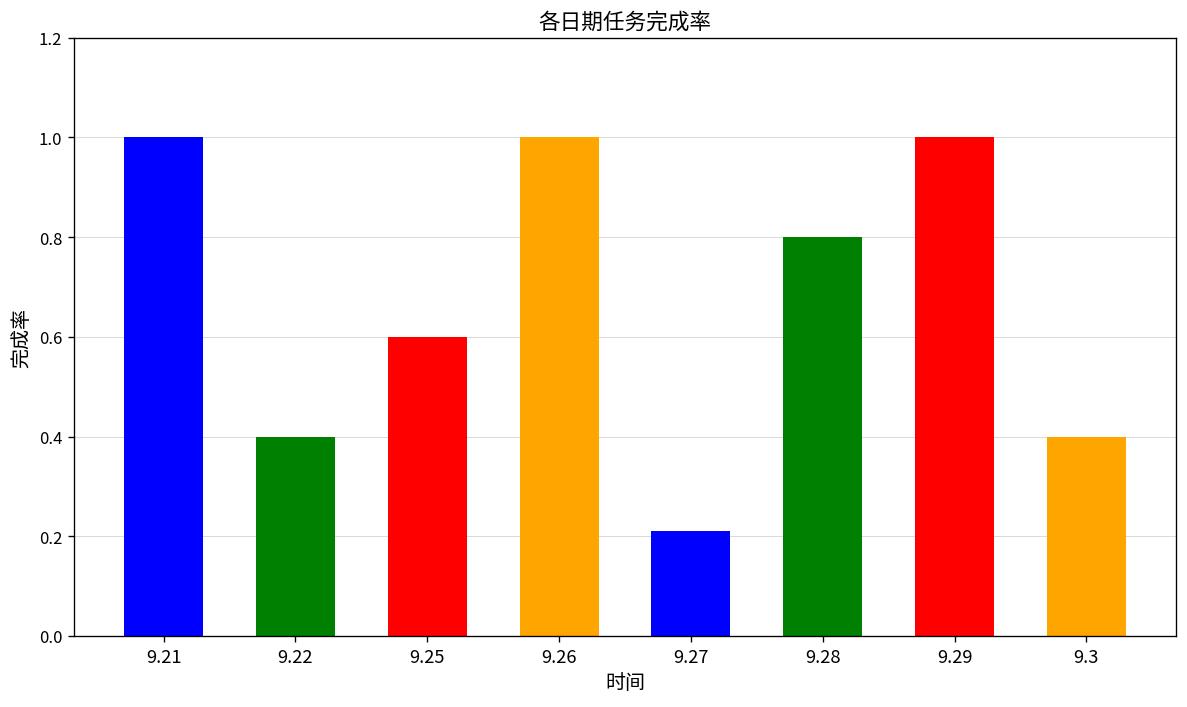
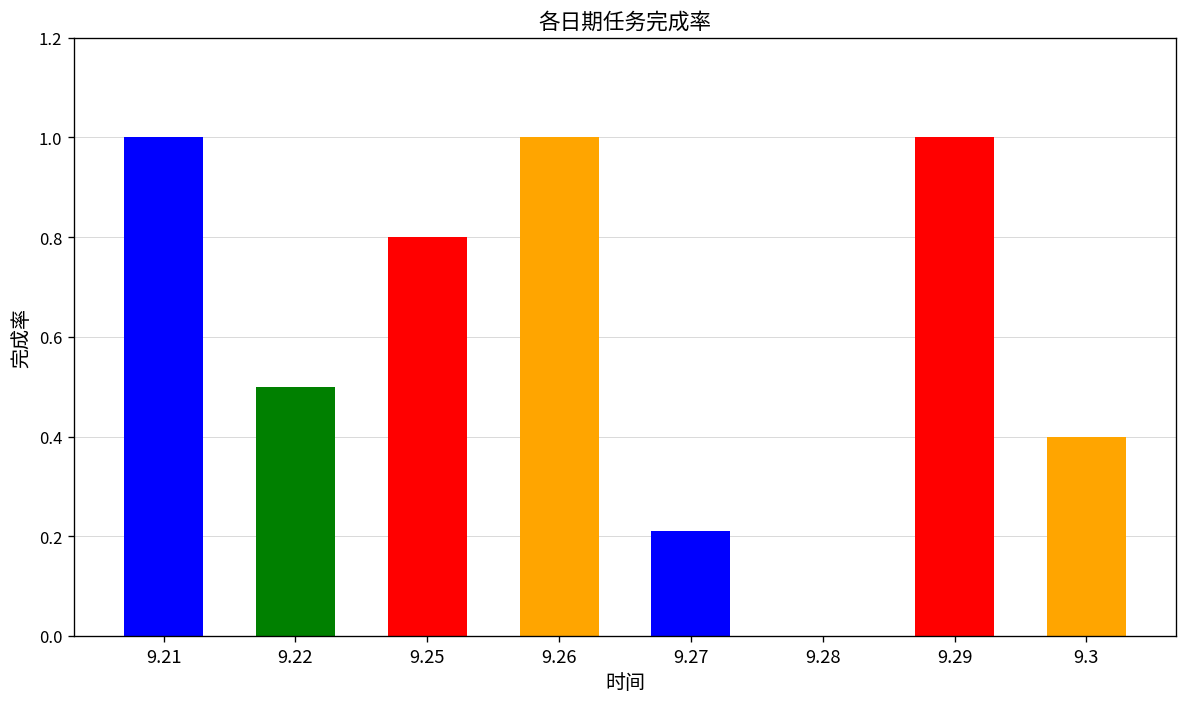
9.22: 0.4 -> 0.5
9.25: 0.6 -> 0.8
9.28: 0.8 -> 0.0
